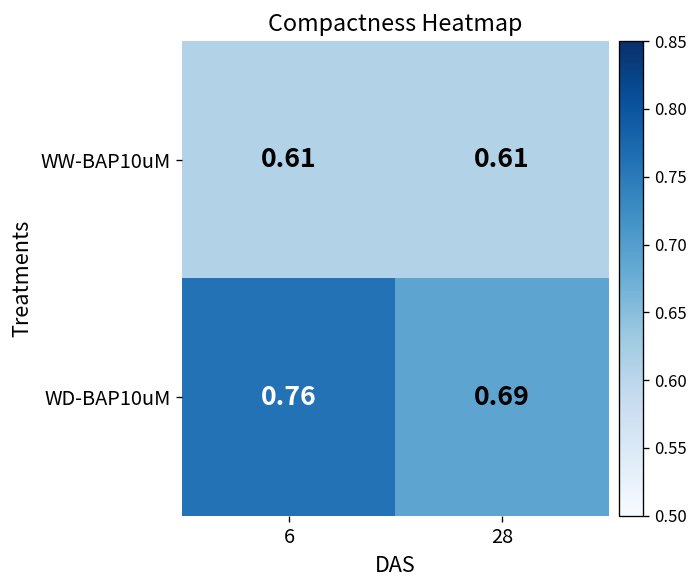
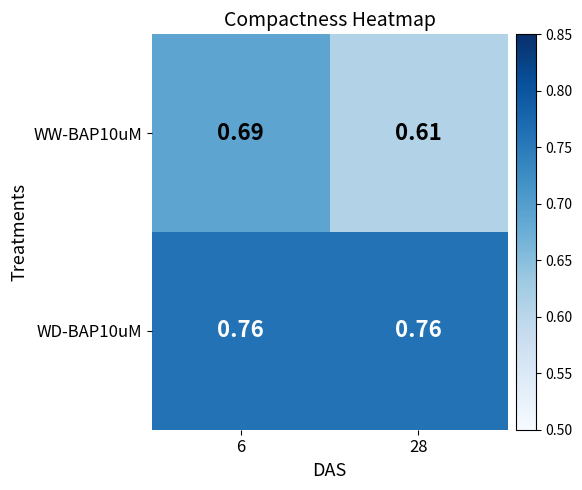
WW-BAP10uM, 6: 0.61 -> 0.69
WD-BAP10uM, 28: 0.69 -> 0.76
